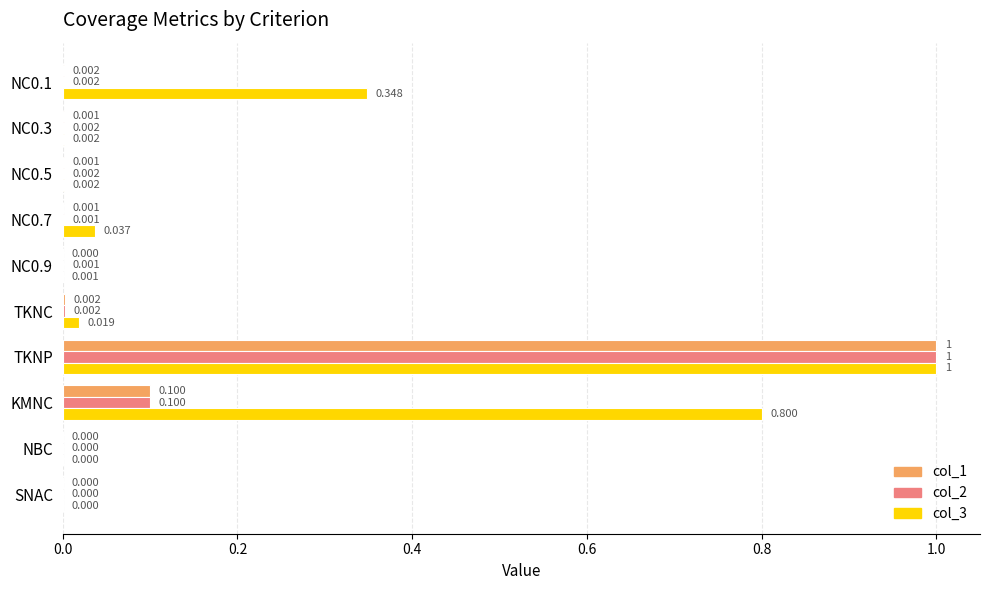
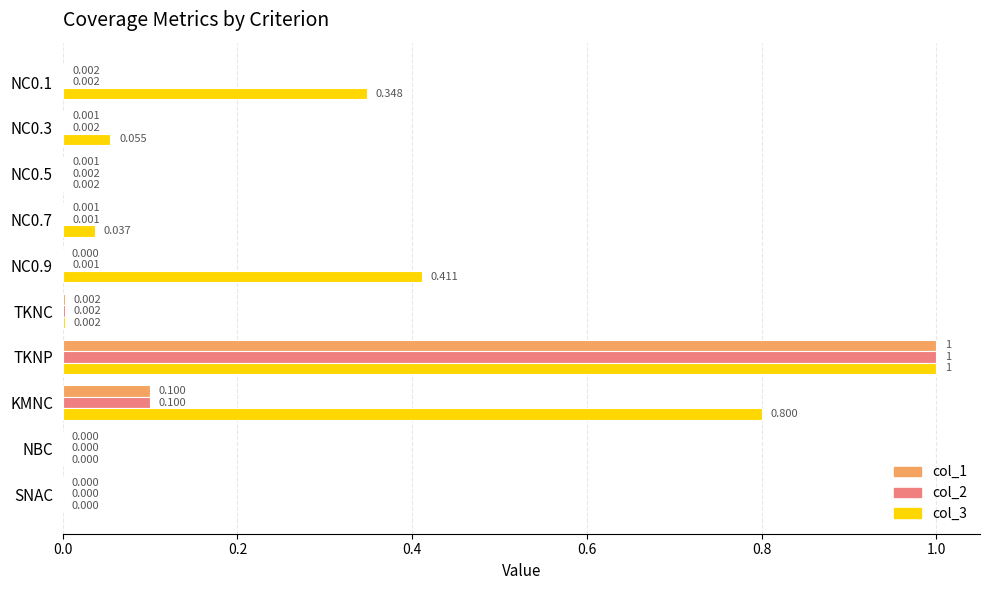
col_3, NC0.3: 0.002 -> 0.055
col_3, NC0.9: 0.001 -> 0.411
col_3, TKNC: 0.019 -> 0.002
